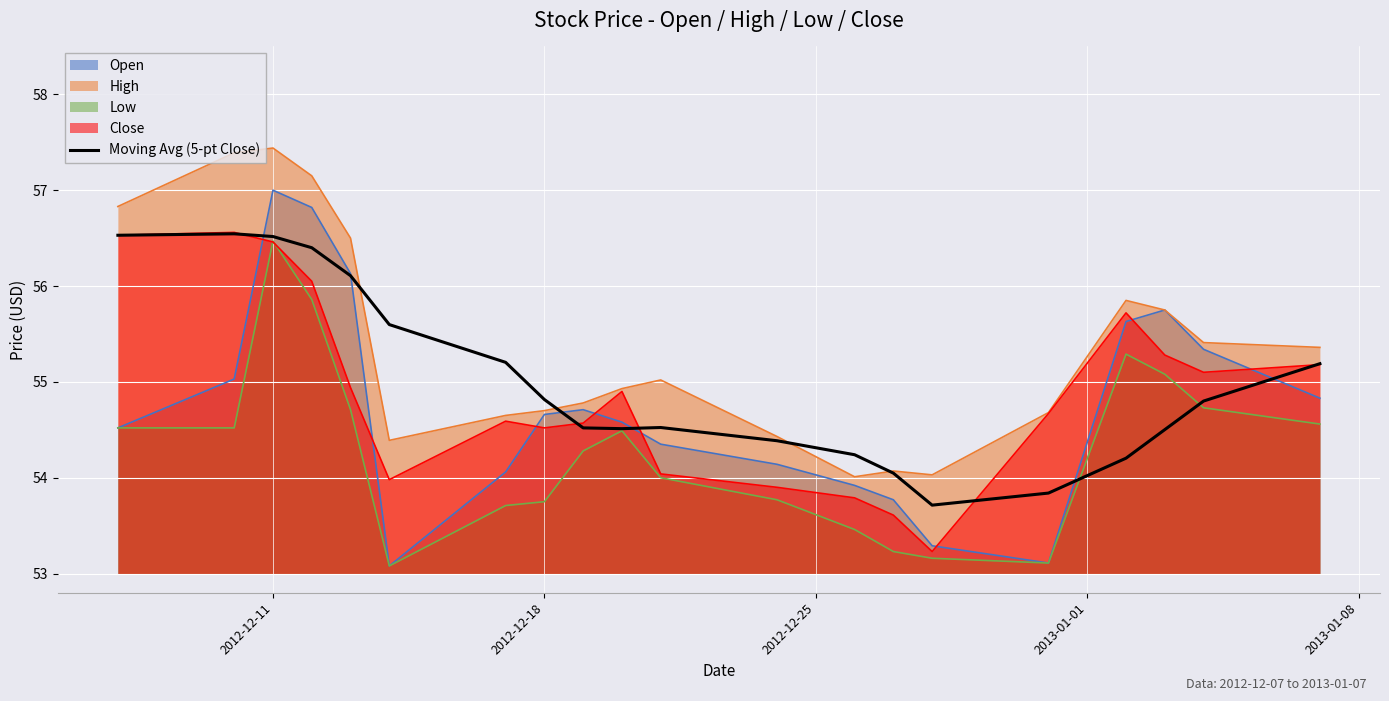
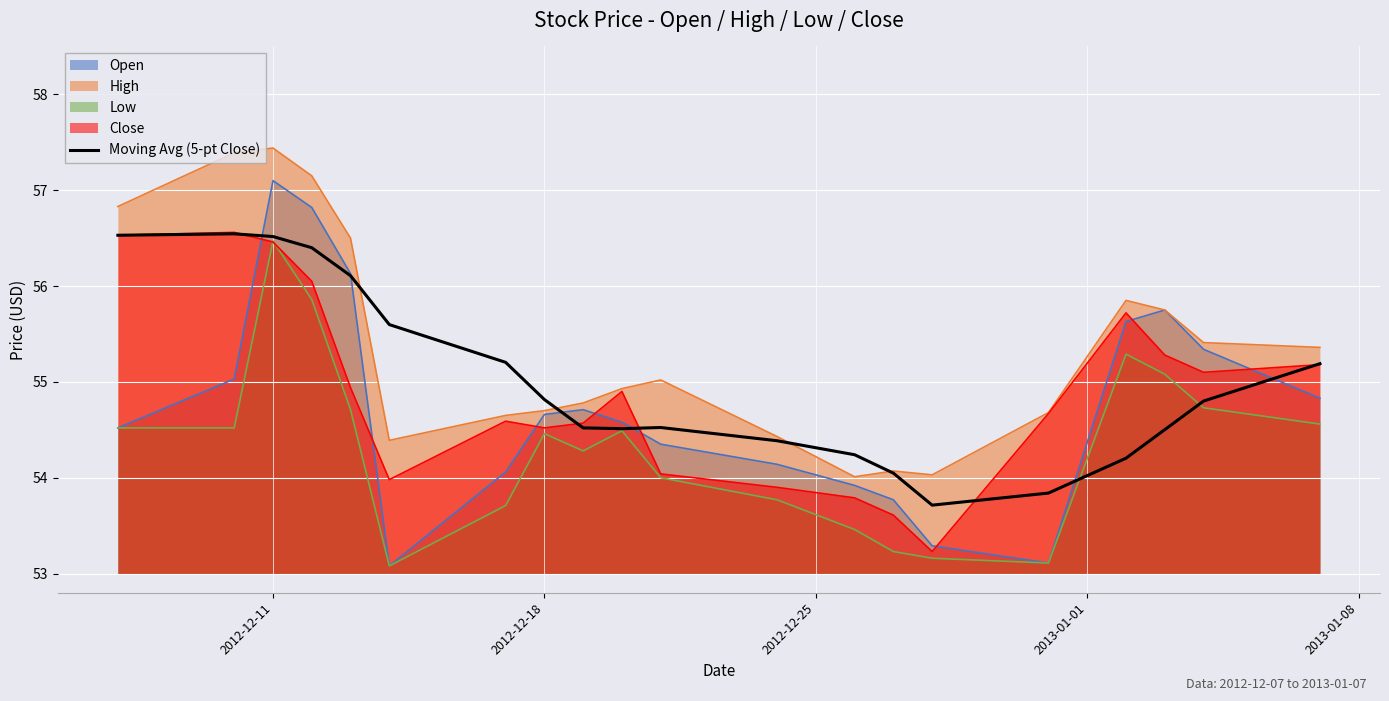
Open, 2012-12-11: 57.0 -> 57.1
Low, 2012-12-18: 53.8 -> 54.5
